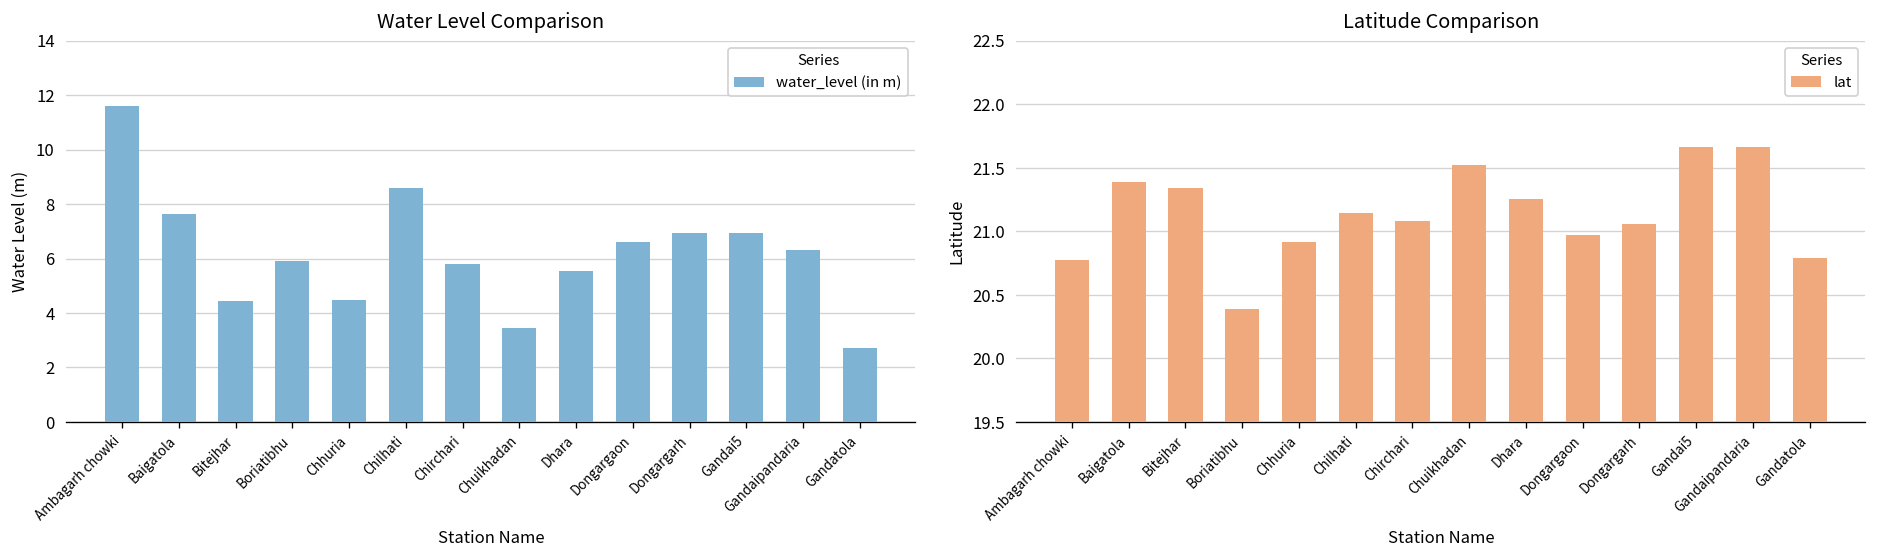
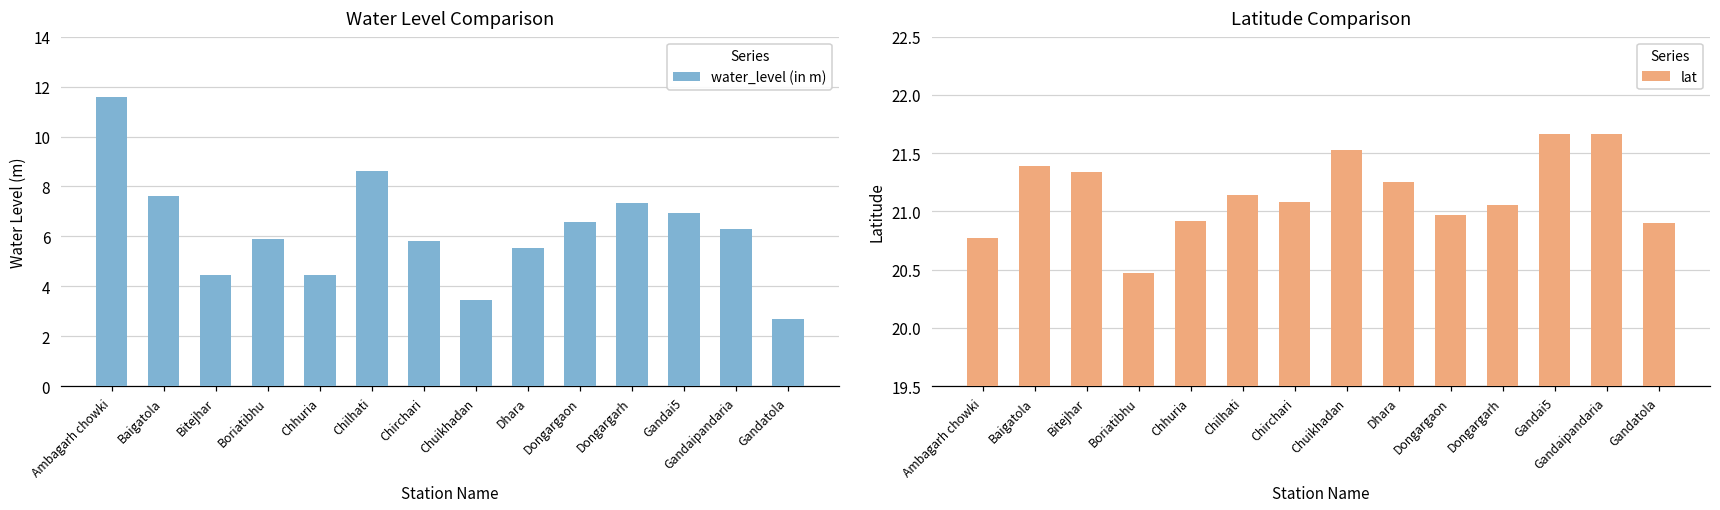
Water Level Comparison, Dongargarh: 7.0 -> 7.4
Latitude Comparison, Boriatibhu: 20.39 -> 20.47
Latitude Comparison, Gandatola: 20.79 -> 20.90
